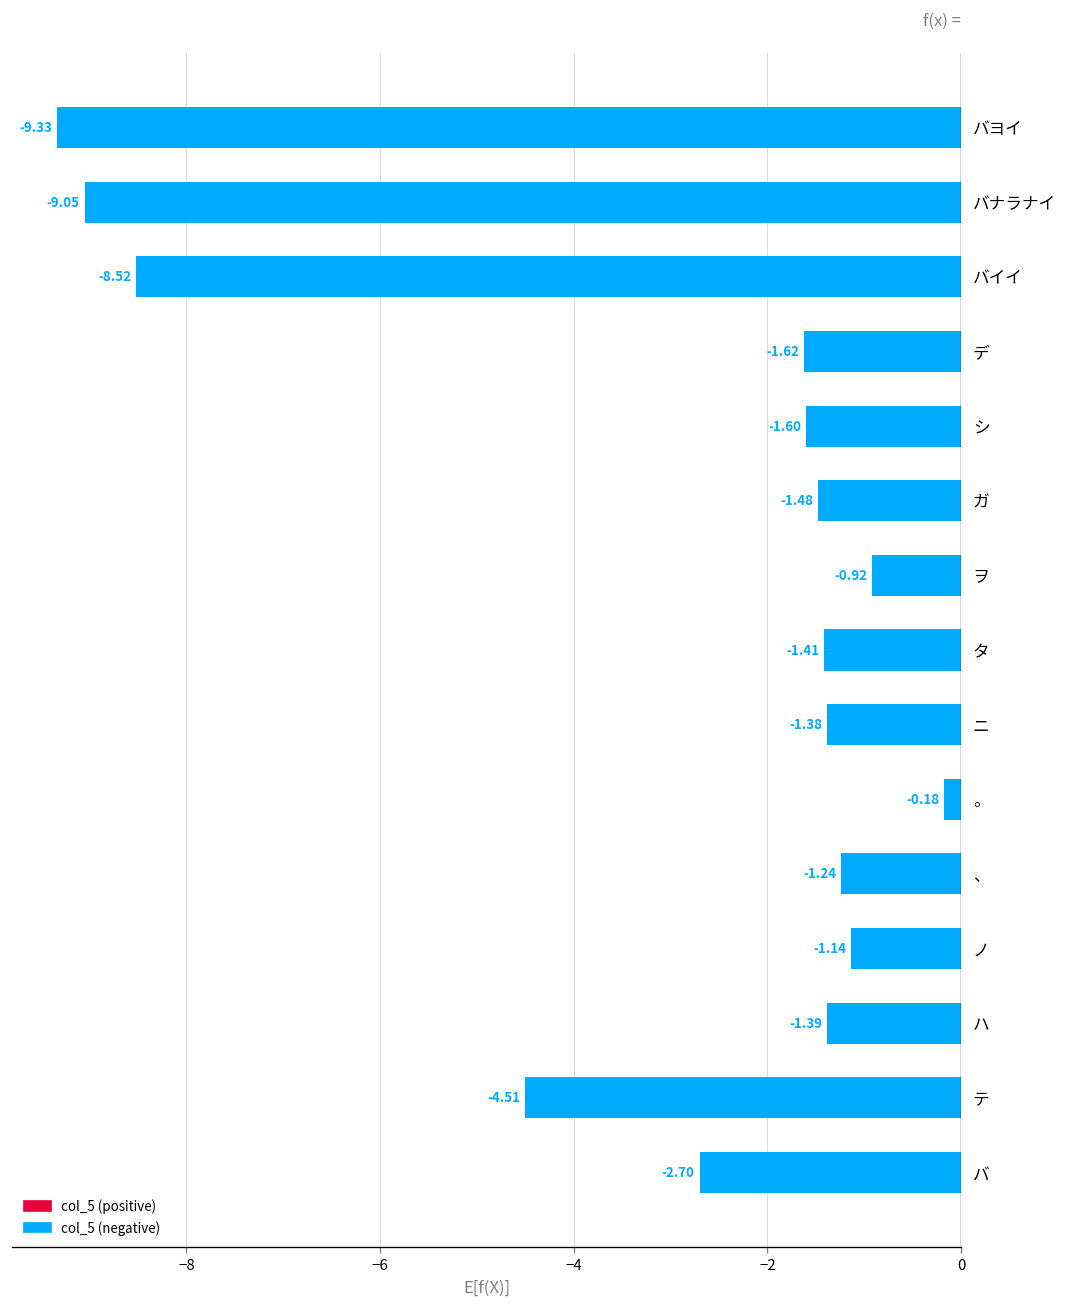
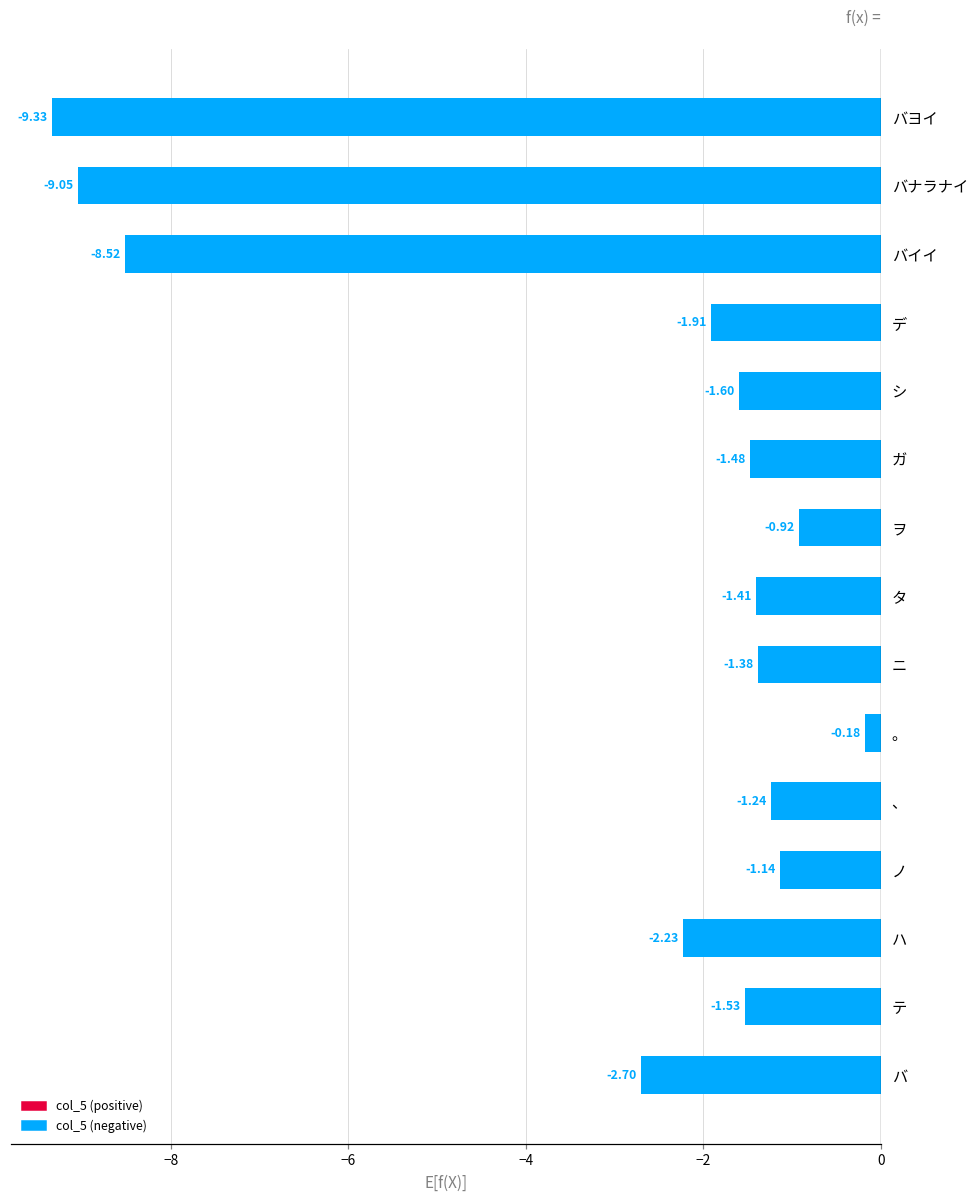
デ: -1.62 -> -1.91
ハ: -1.39 -> -2.23
テ: -4.51 -> -1.53
